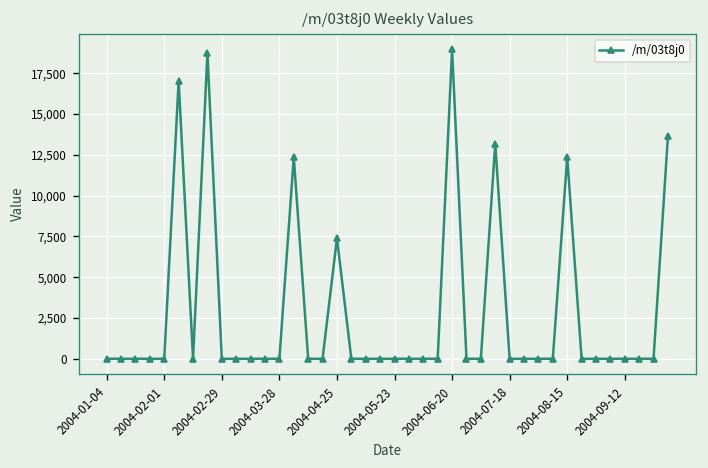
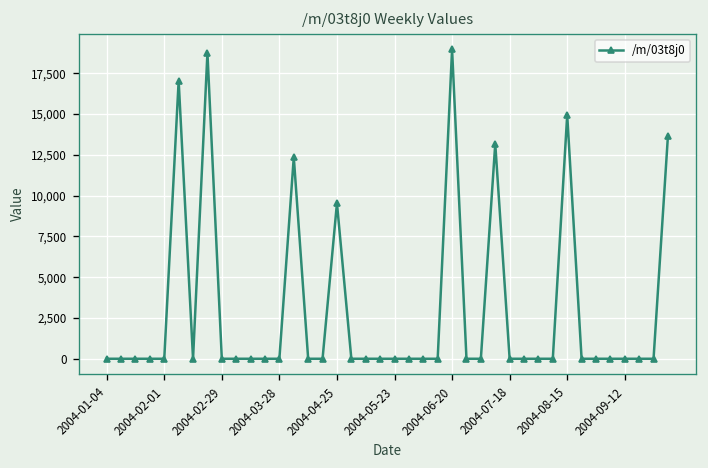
2004-04-25: 7,400 -> 9,500
2004-08-15: 12,400 -> 14,900
